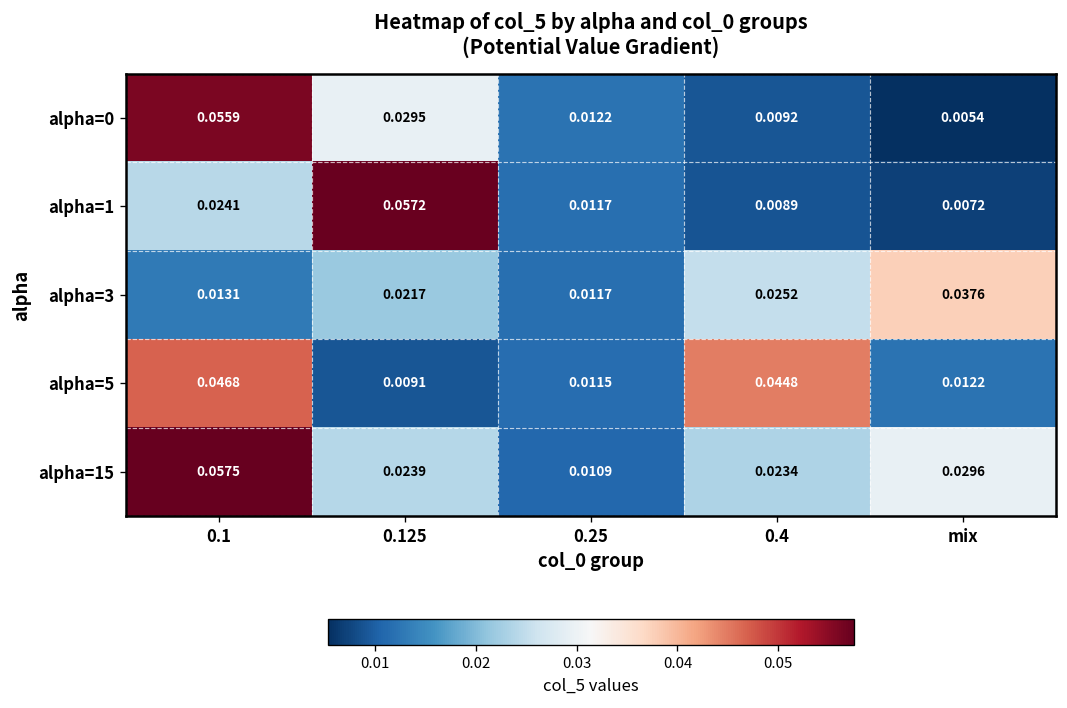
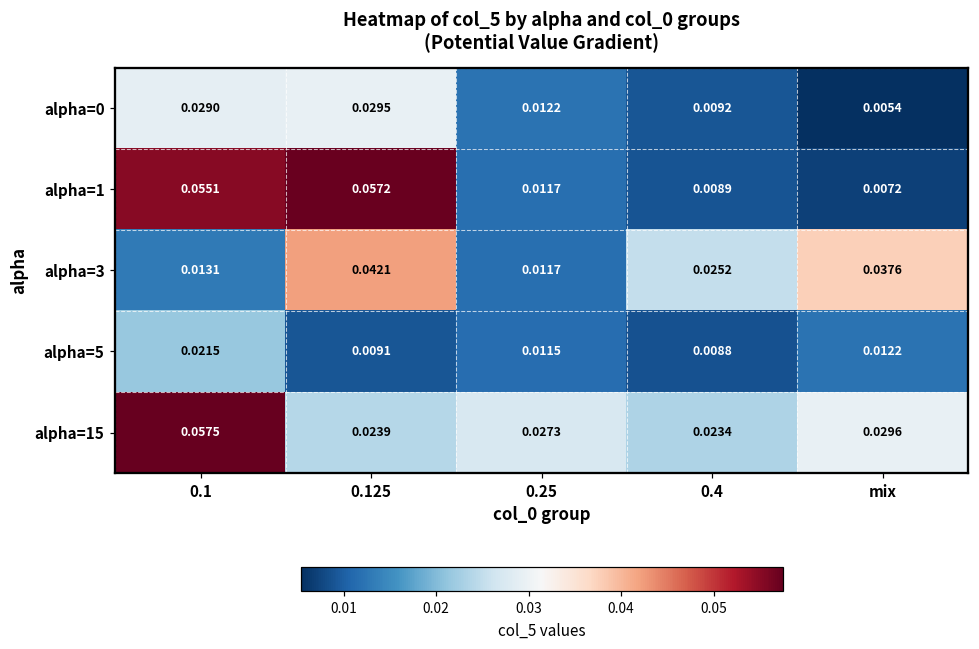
alpha=0, 0.1: 0.0559 -> 0.0290
alpha=1, 0.1: 0.0241 -> 0.0551
alpha=3, 0.125: 0.0217 -> 0.0421
alpha=5, 0.1: 0.0468 -> 0.0215
alpha=5, 0.4: 0.0448 -> 0.0088
alpha=15, 0.25: 0.0109 -> 0.0273
